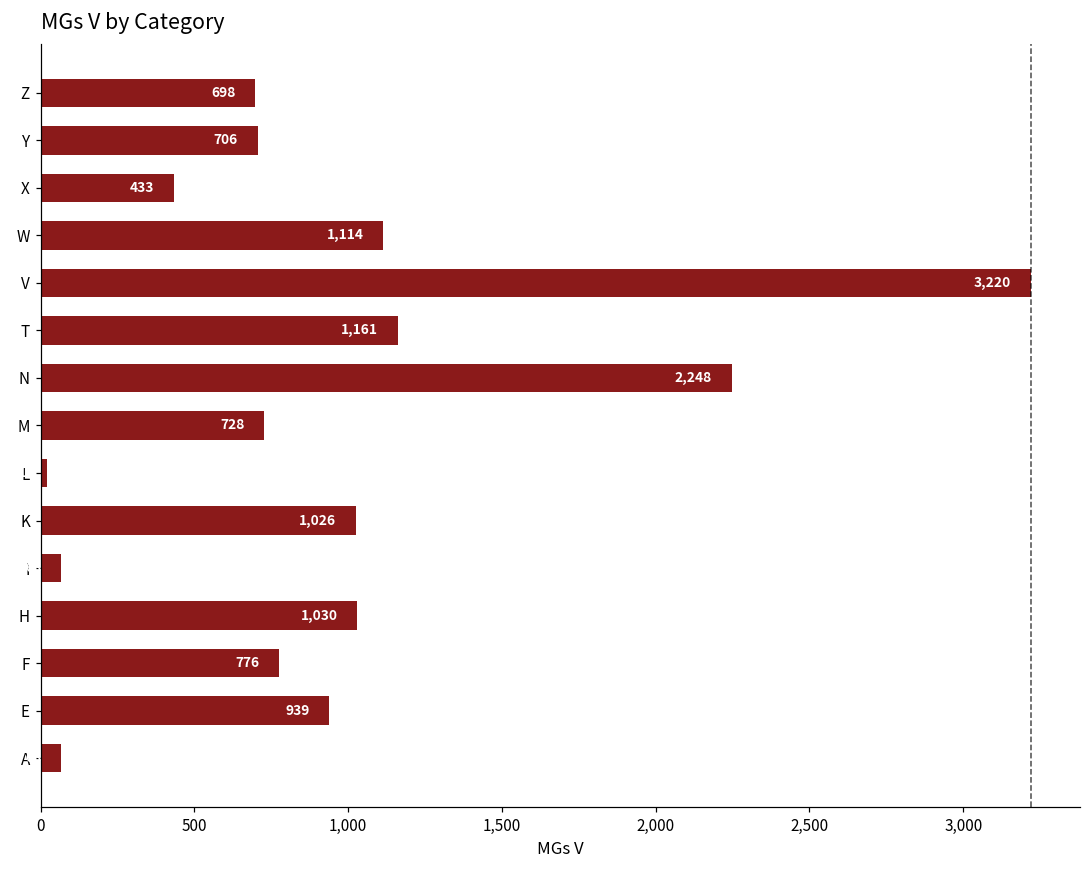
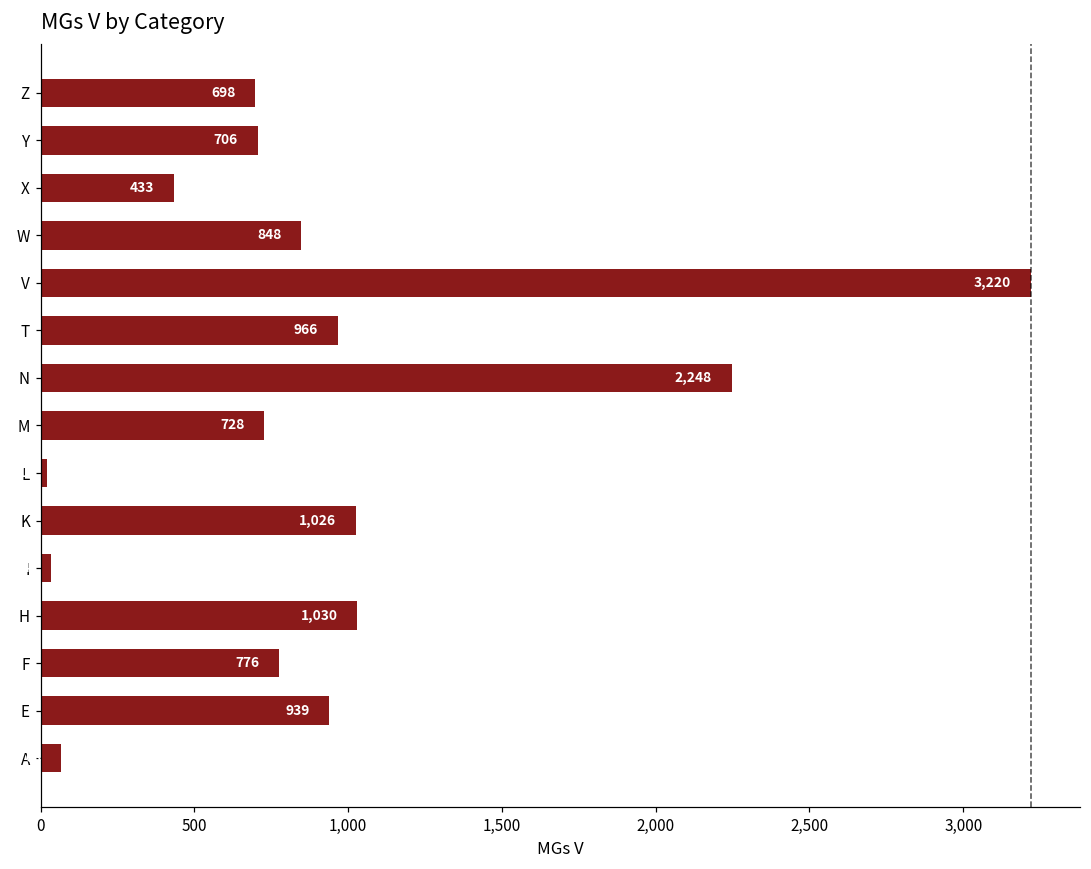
W: 1,114 -> 848
T: 1,161 -> 966
I: 70 -> 30
